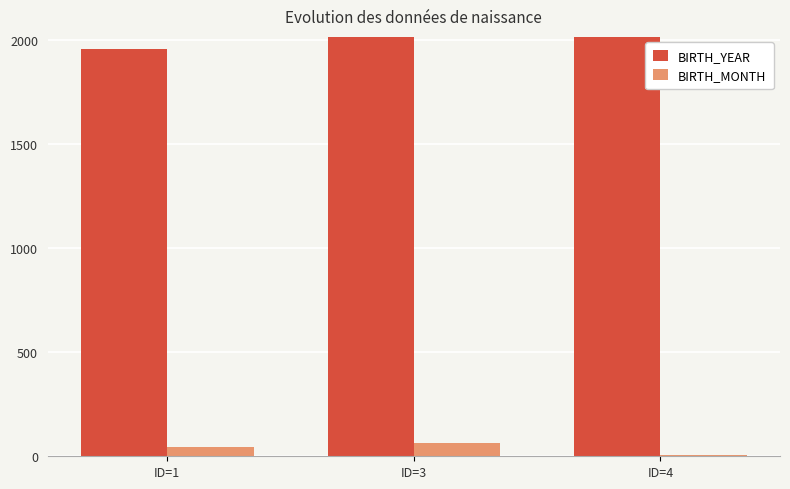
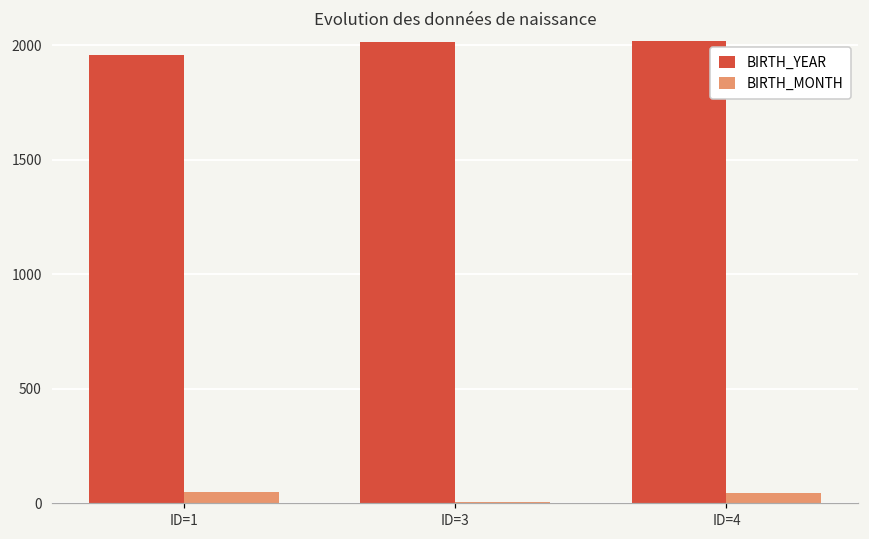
BIRTH_MONTH, ID=3: 60 -> 0
BIRTH_MONTH, ID=4: 10 -> 50
